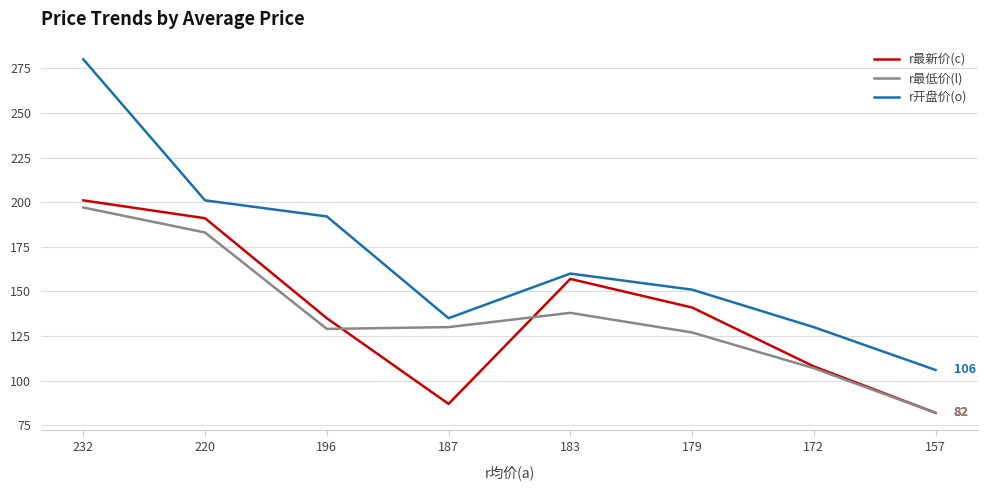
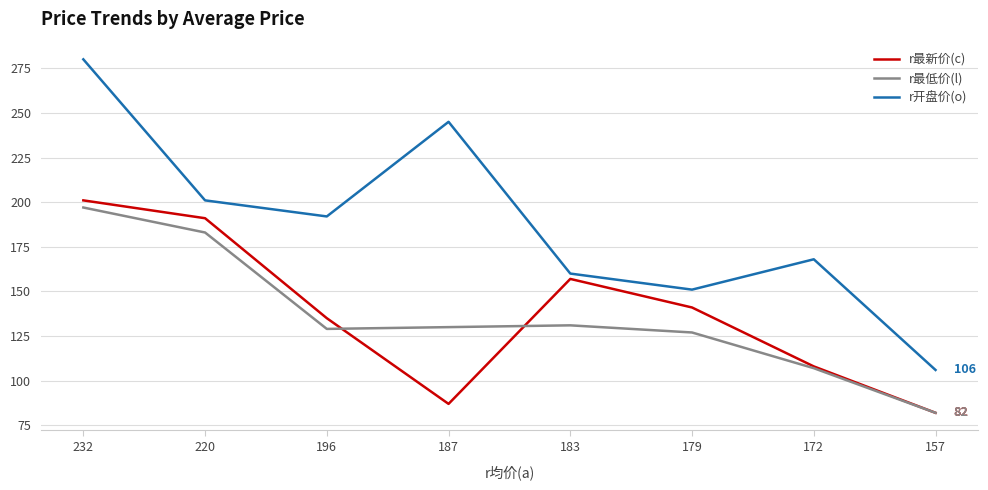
r开盘价(o), 187: 135 -> 245
r最低价(l), 183: 138 -> 131
r开盘价(o), 172: 130 -> 168
